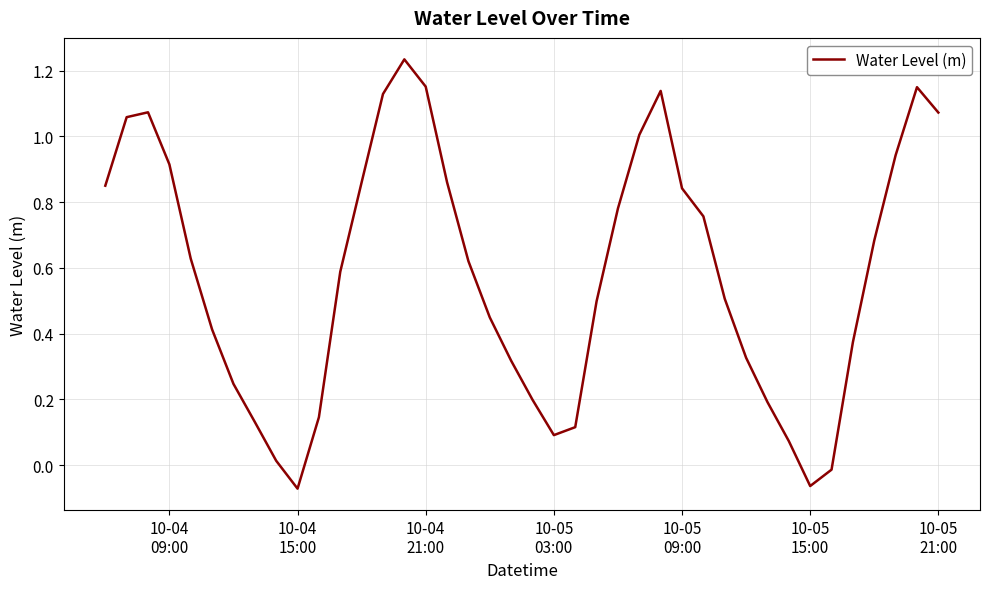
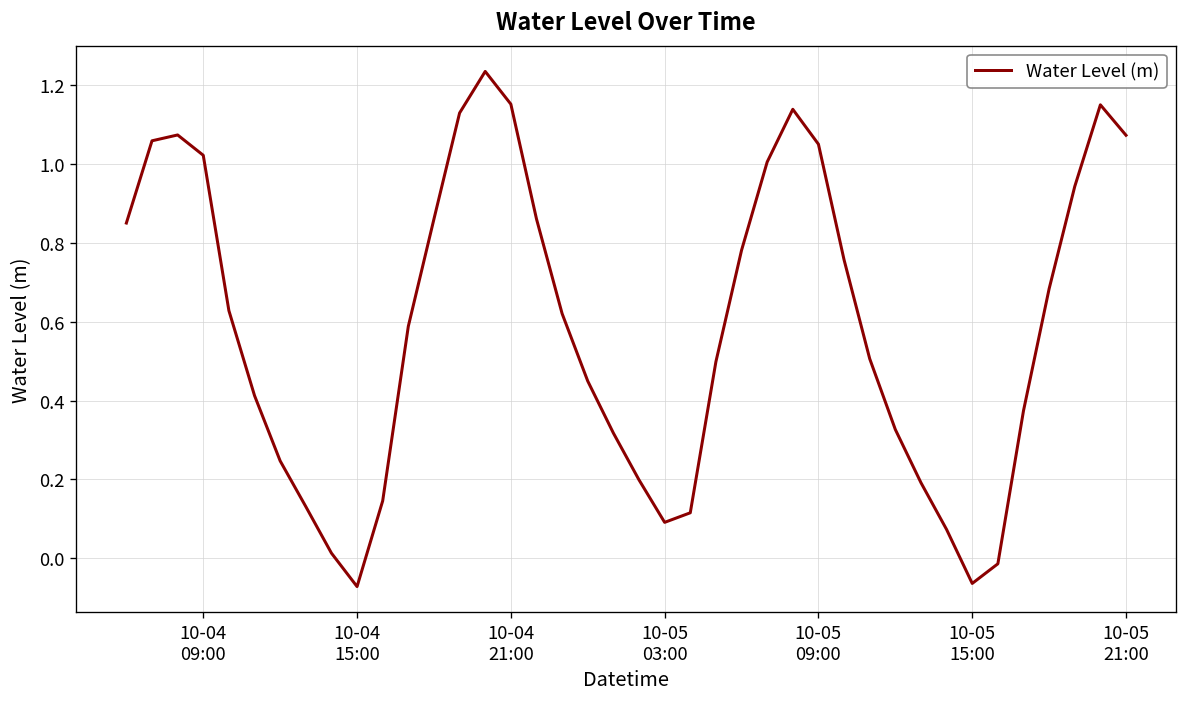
10-04 09:00: 0.91 -> 1.02
10-05 09:00: 0.84 -> 1.05
